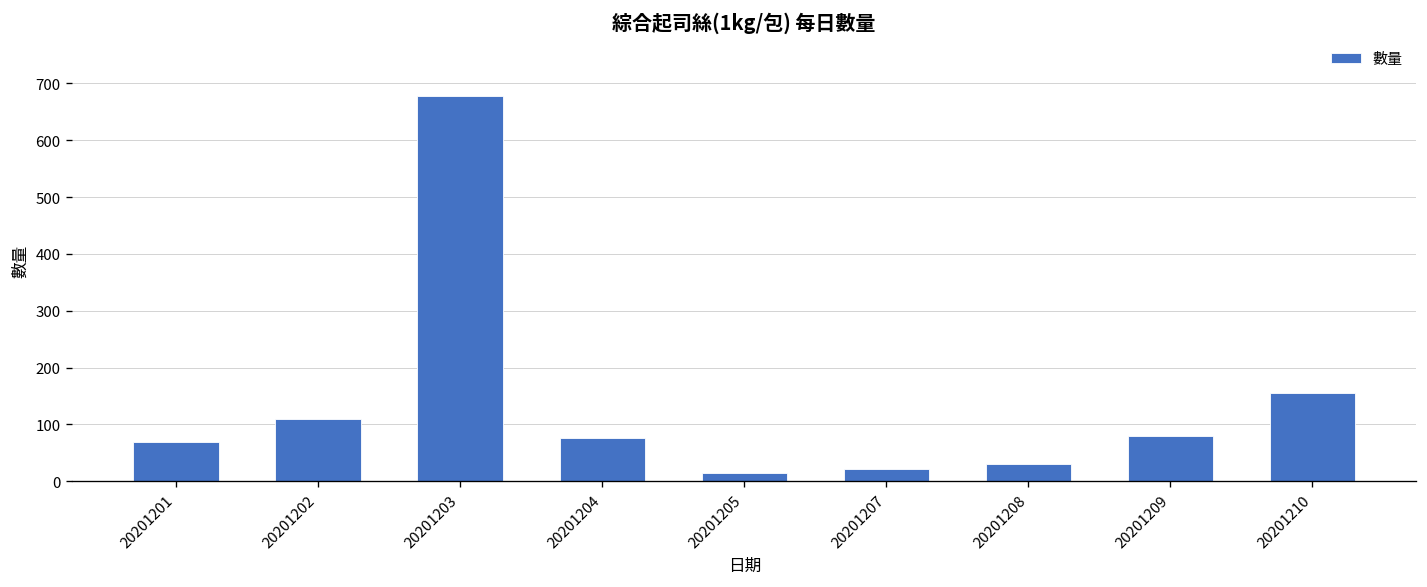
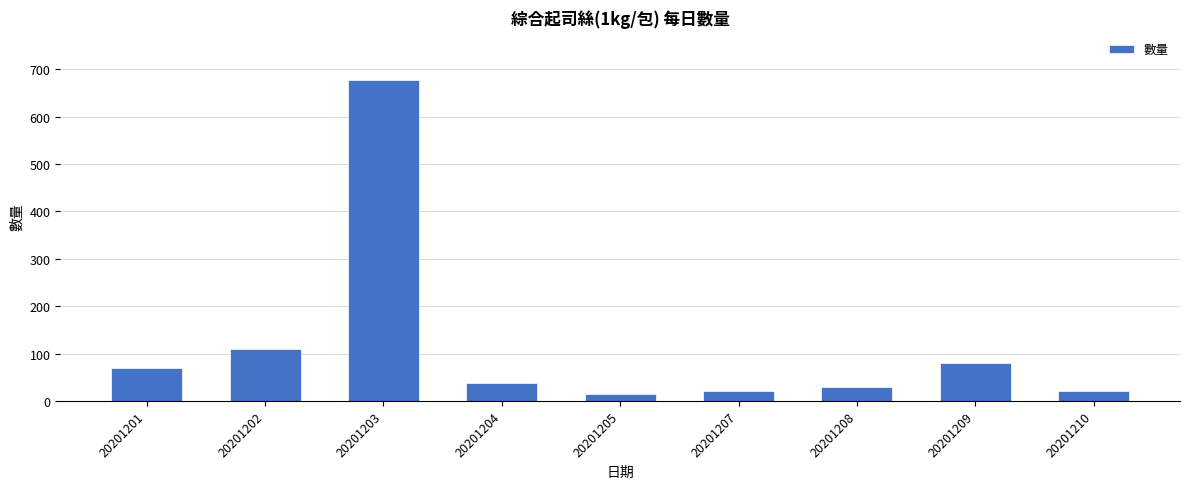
20201204: 80 -> 40
20201210: 160 -> 20
